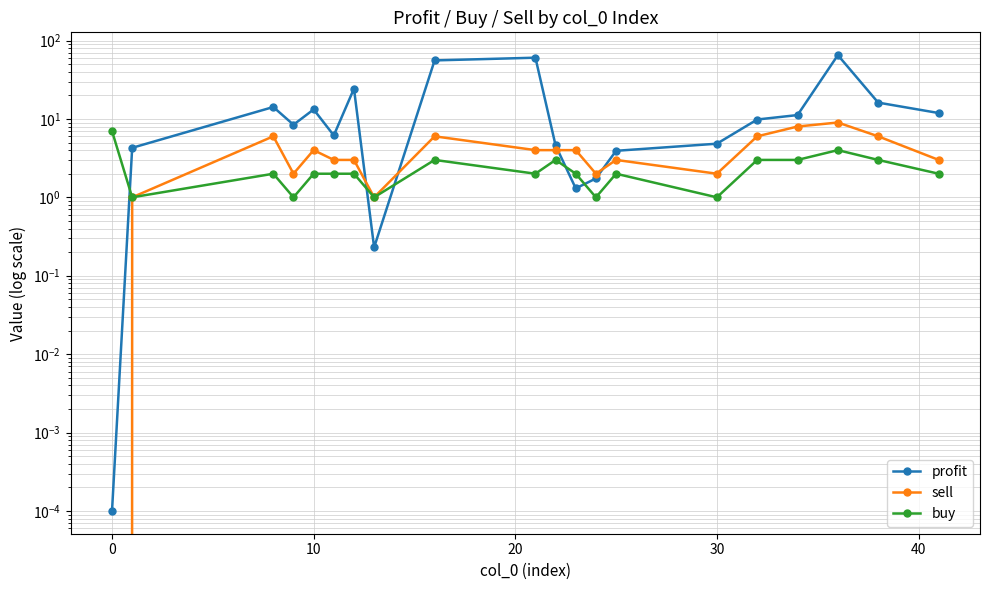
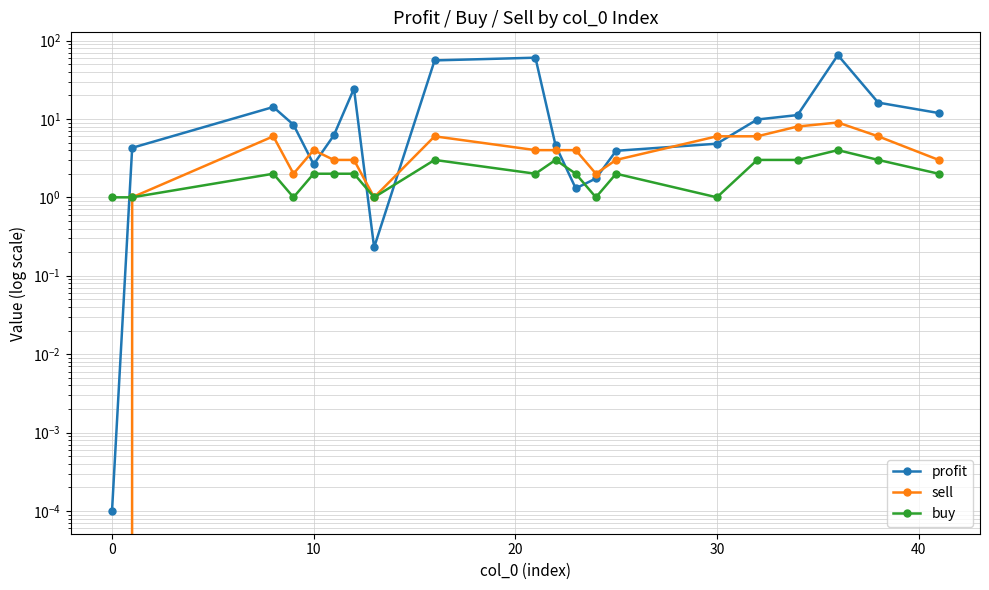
buy, 0: 7 -> 1
profit, 10: 13 -> 2.6
sell, 30: 2 -> 6
